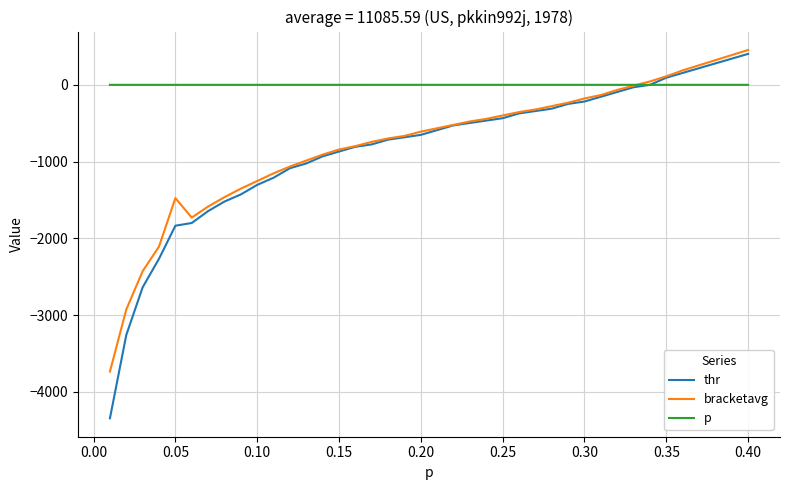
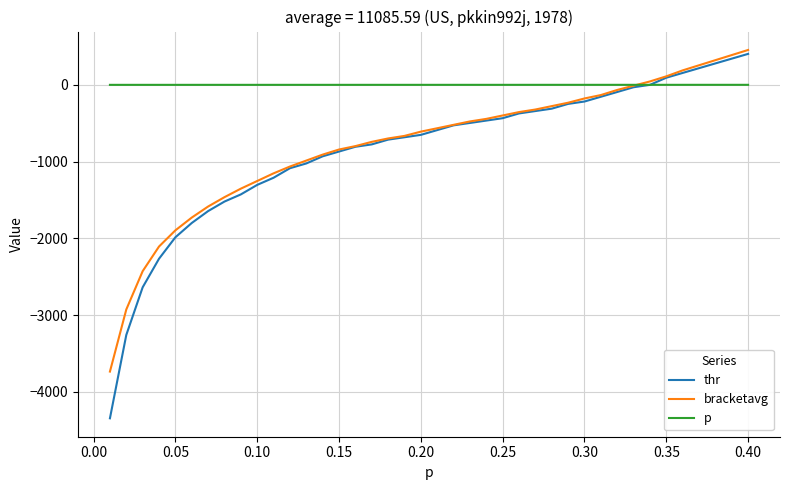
thr, 0.05: -1800 -> -2000
bracketavg, 0.05: -1500 -> -1900
